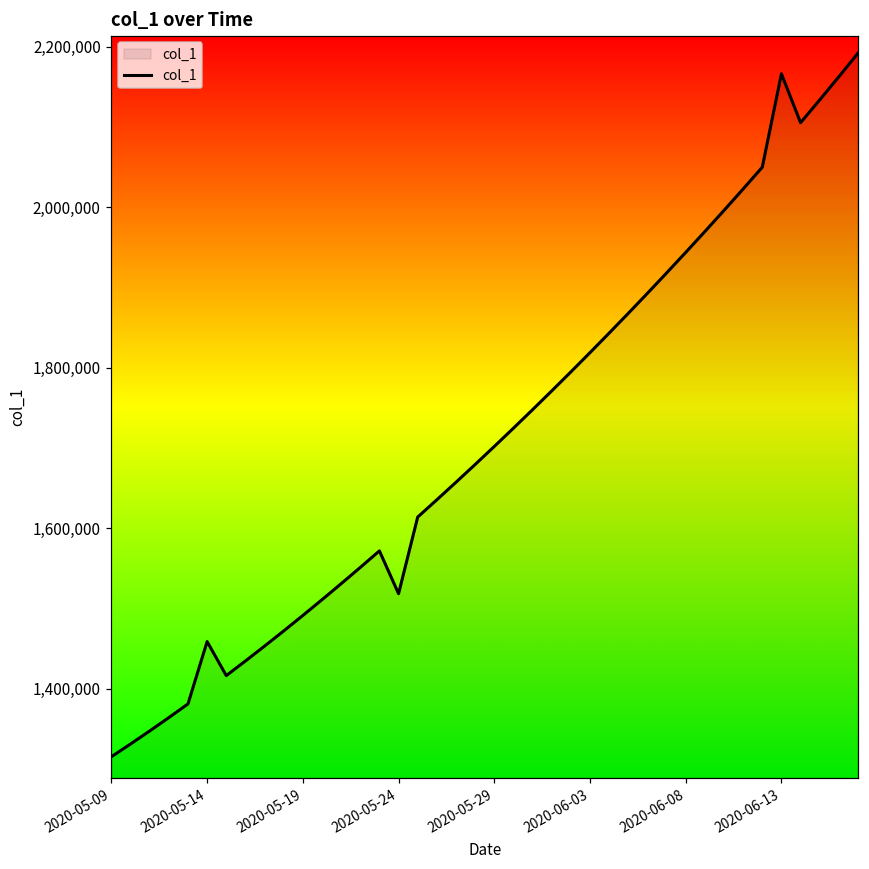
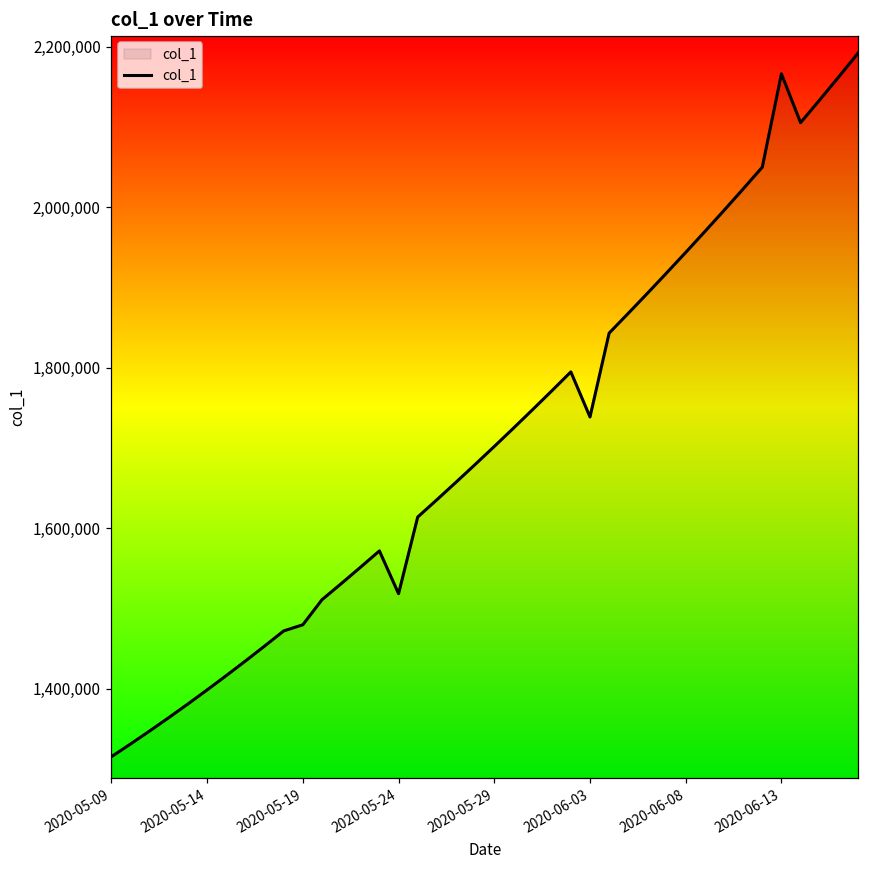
2020-05-14: 1,460,000 -> 1,400,000
2020-05-19: 1,490,000 -> 1,480,000
2020-06-03: 1,820,000 -> 1,740,000
